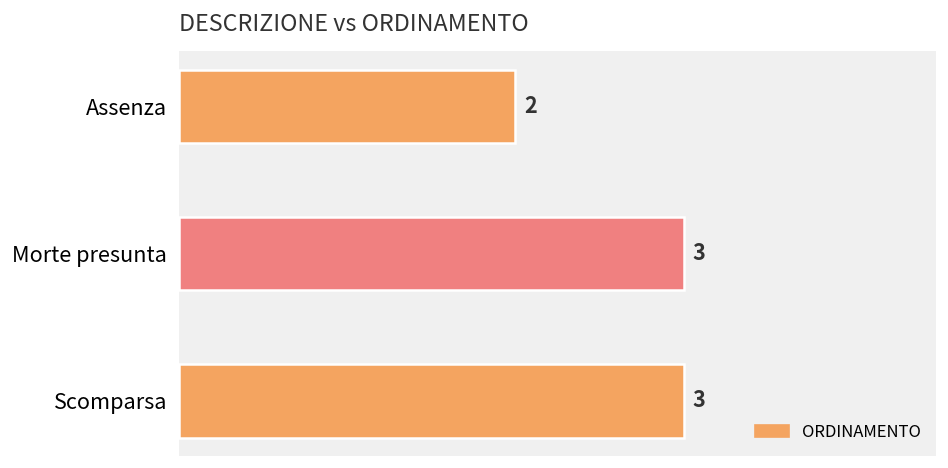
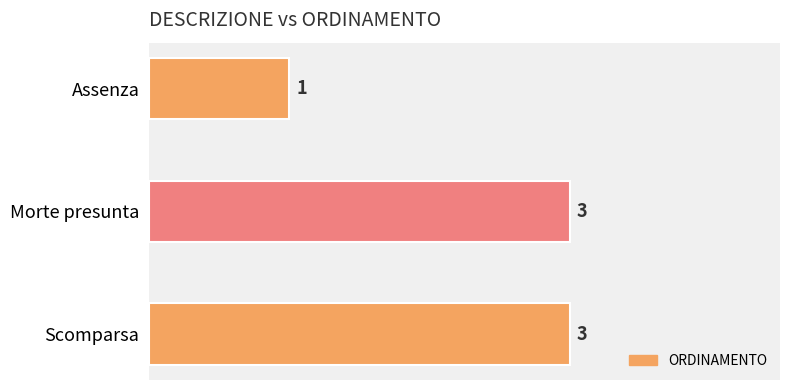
Assenza: 2 -> 1
